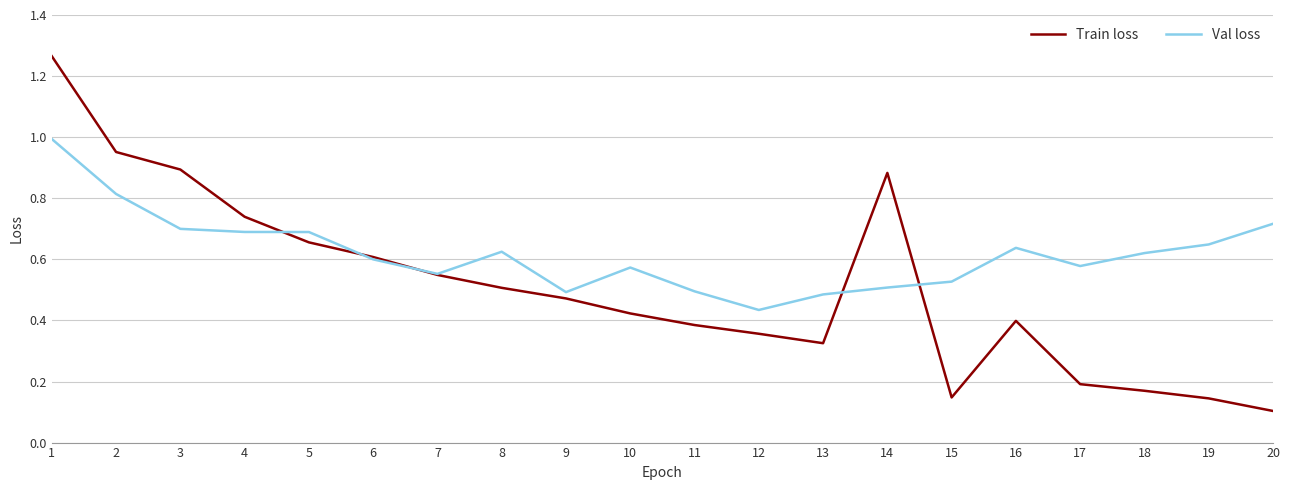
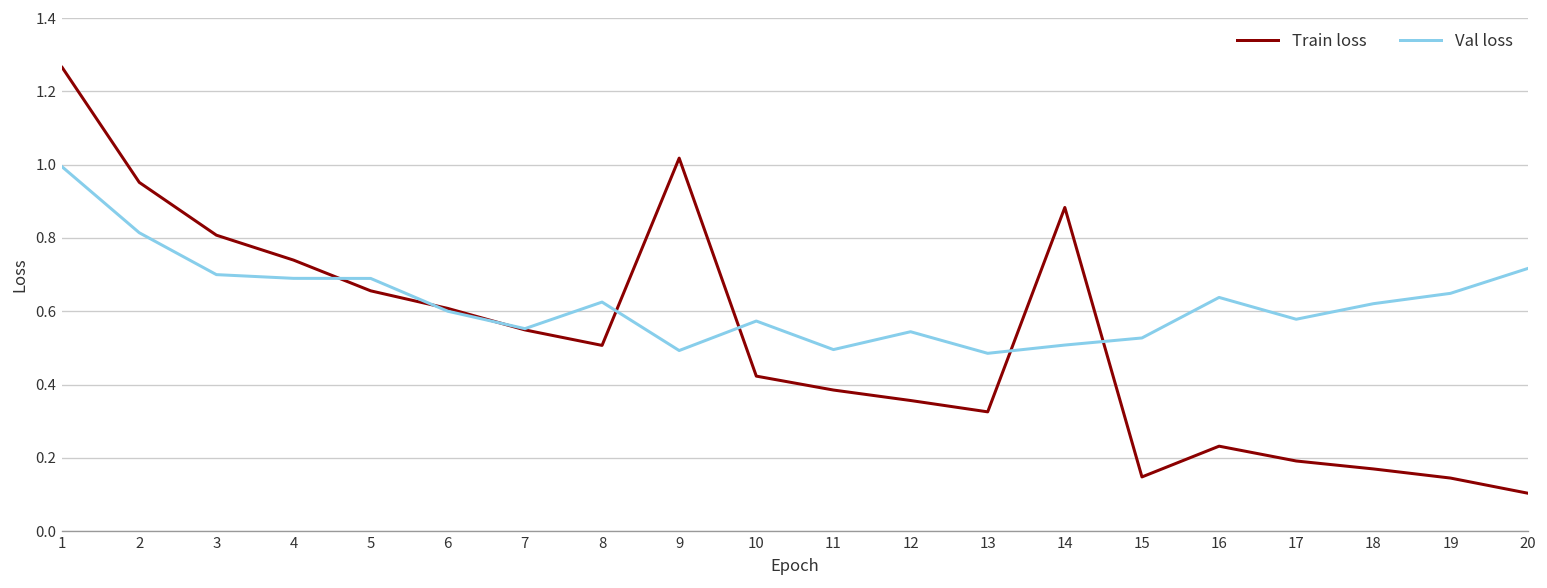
Train loss, 3: 0.89 -> 0.81
Train loss, 9: 0.47 -> 1.02
Val loss, 12: 0.43 -> 0.54
Train loss, 16: 0.40 -> 0.23
